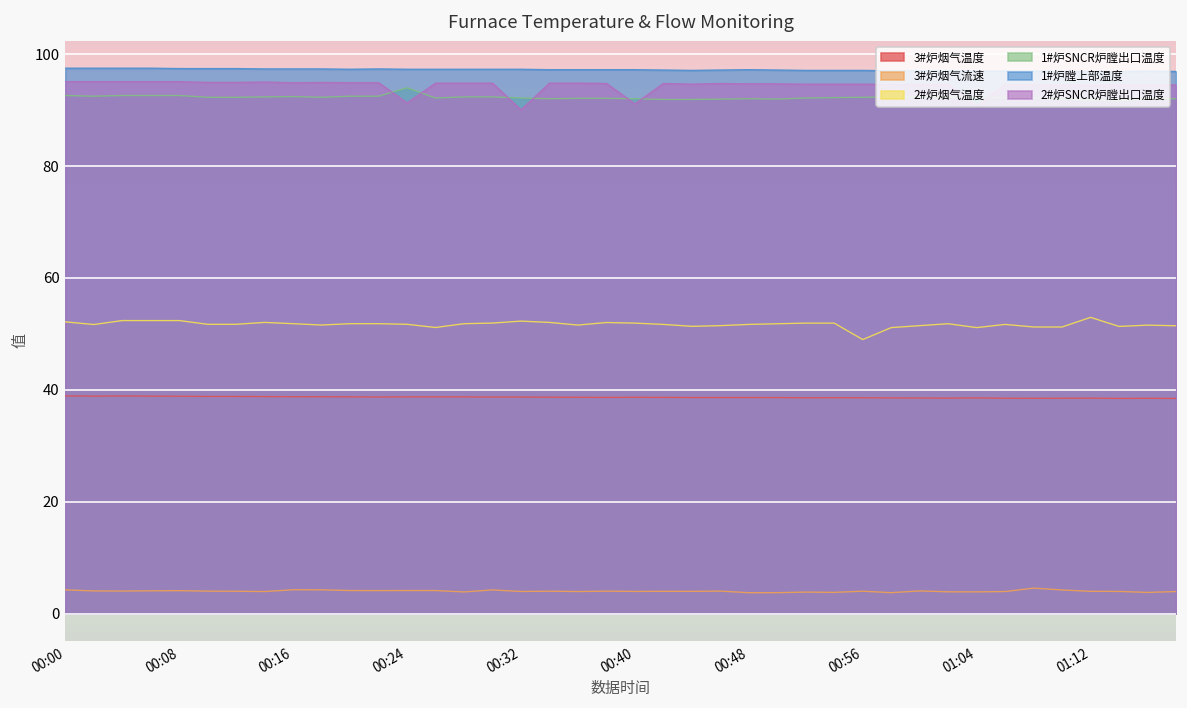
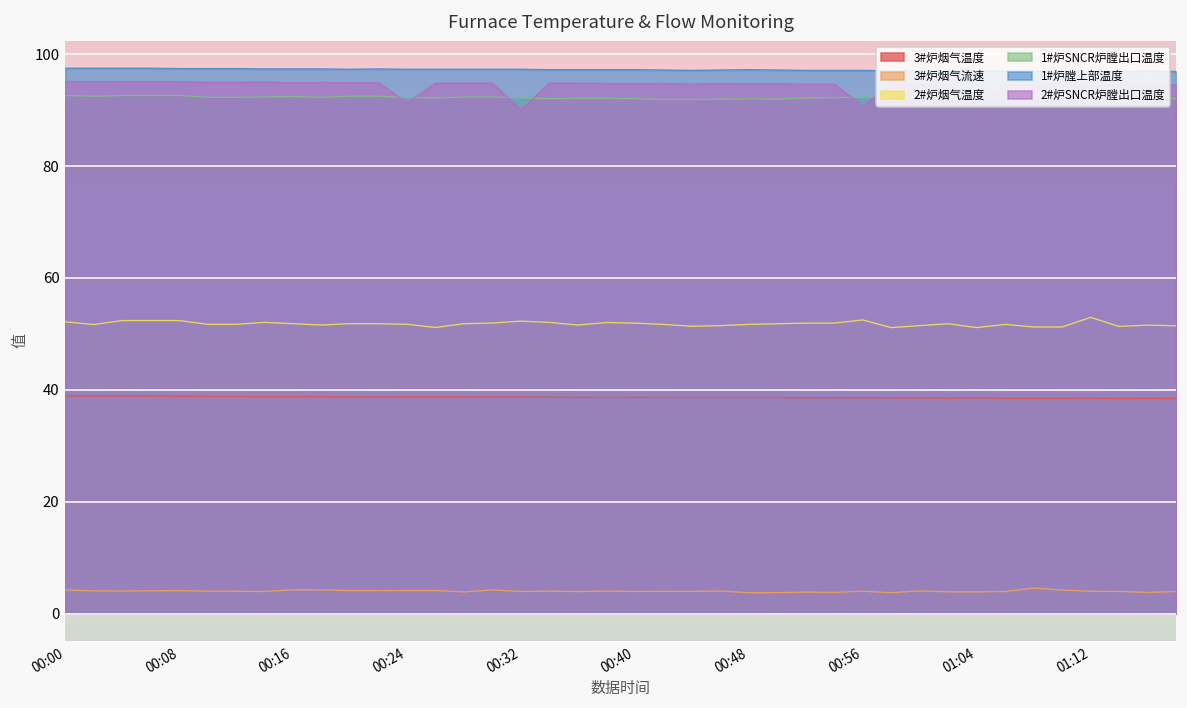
1#炉SNCR炉膛出口温度, 00:24: 94 -> 92
2#炉SNCR炉膛出口温度, 00:40: 91 -> 95
2#炉烟气温度, 00:56: 49 -> 52
2#炉SNCR炉膛出口温度, 00:56: 95 -> 91
